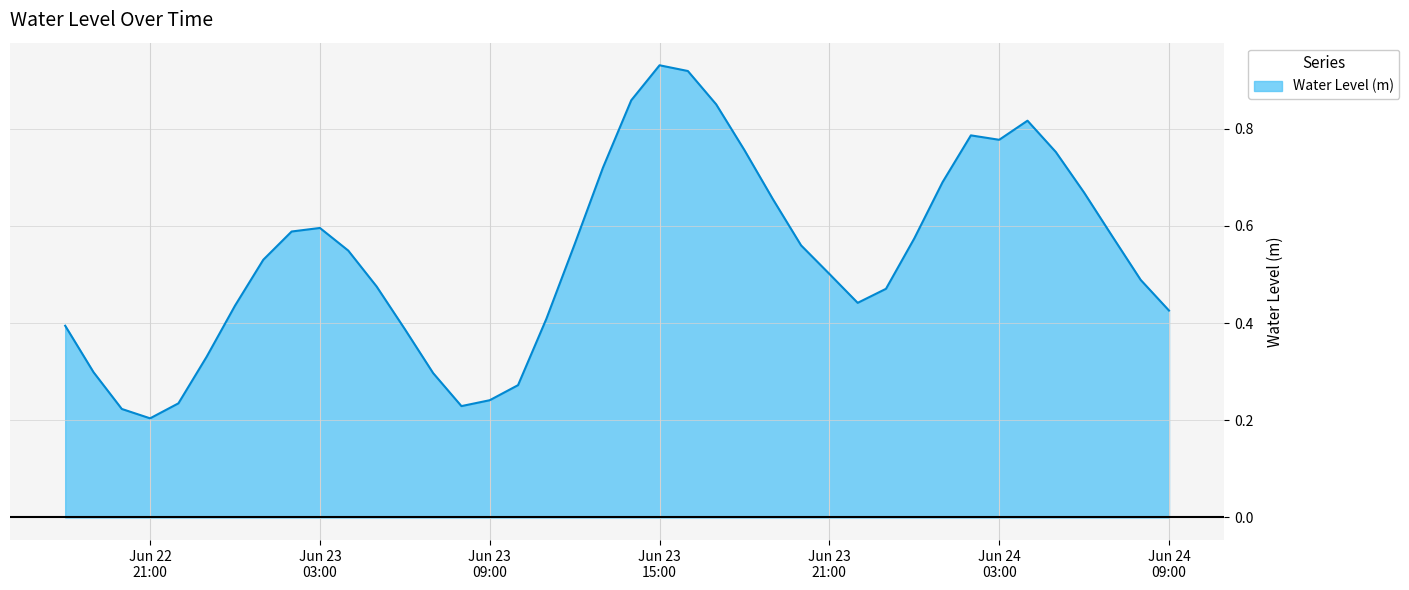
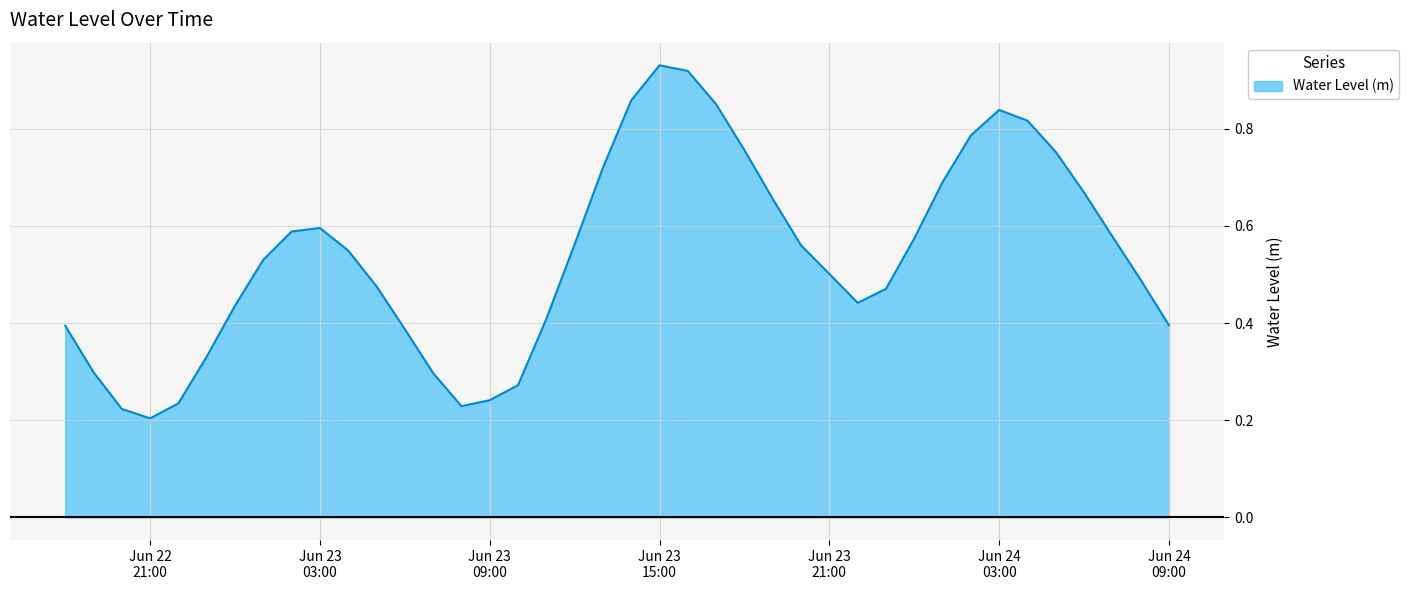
Jun 24 03:00: 0.78 -> 0.84
Jun 24 09:00: 0.43 -> 0.40
